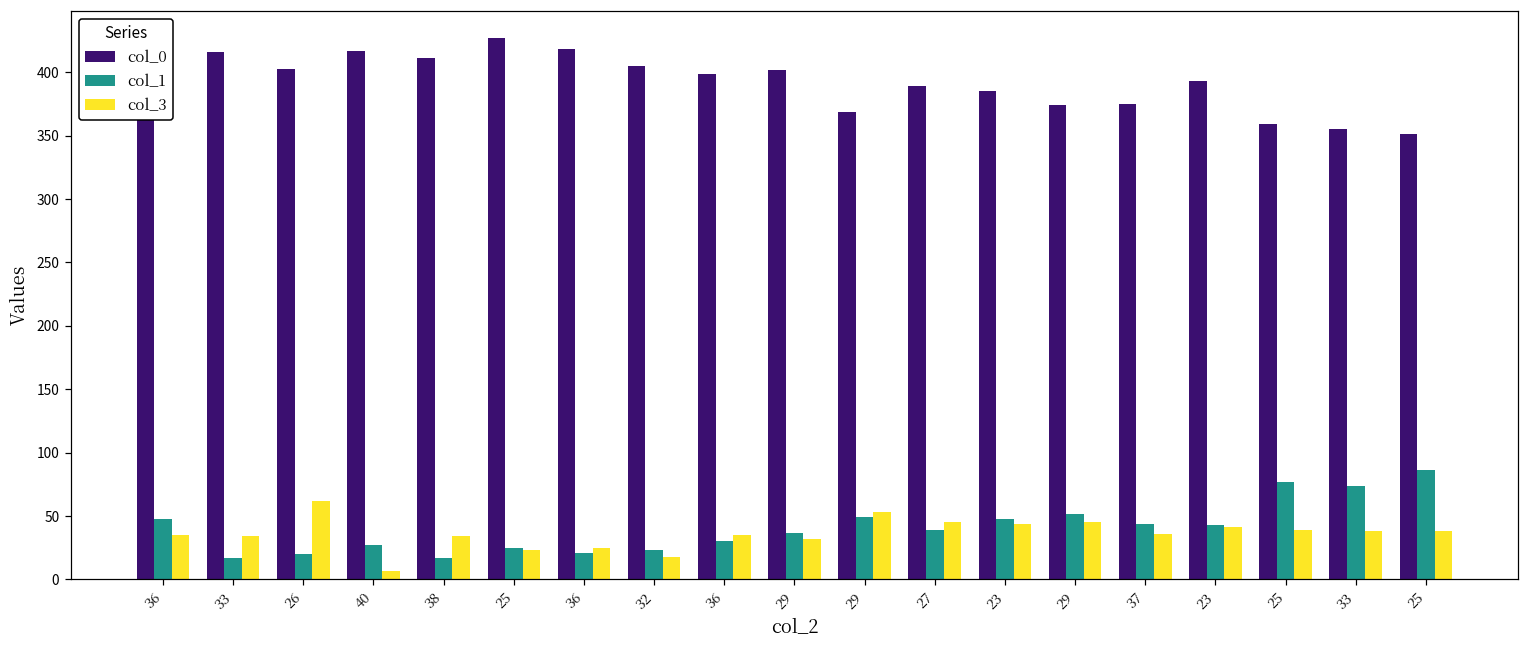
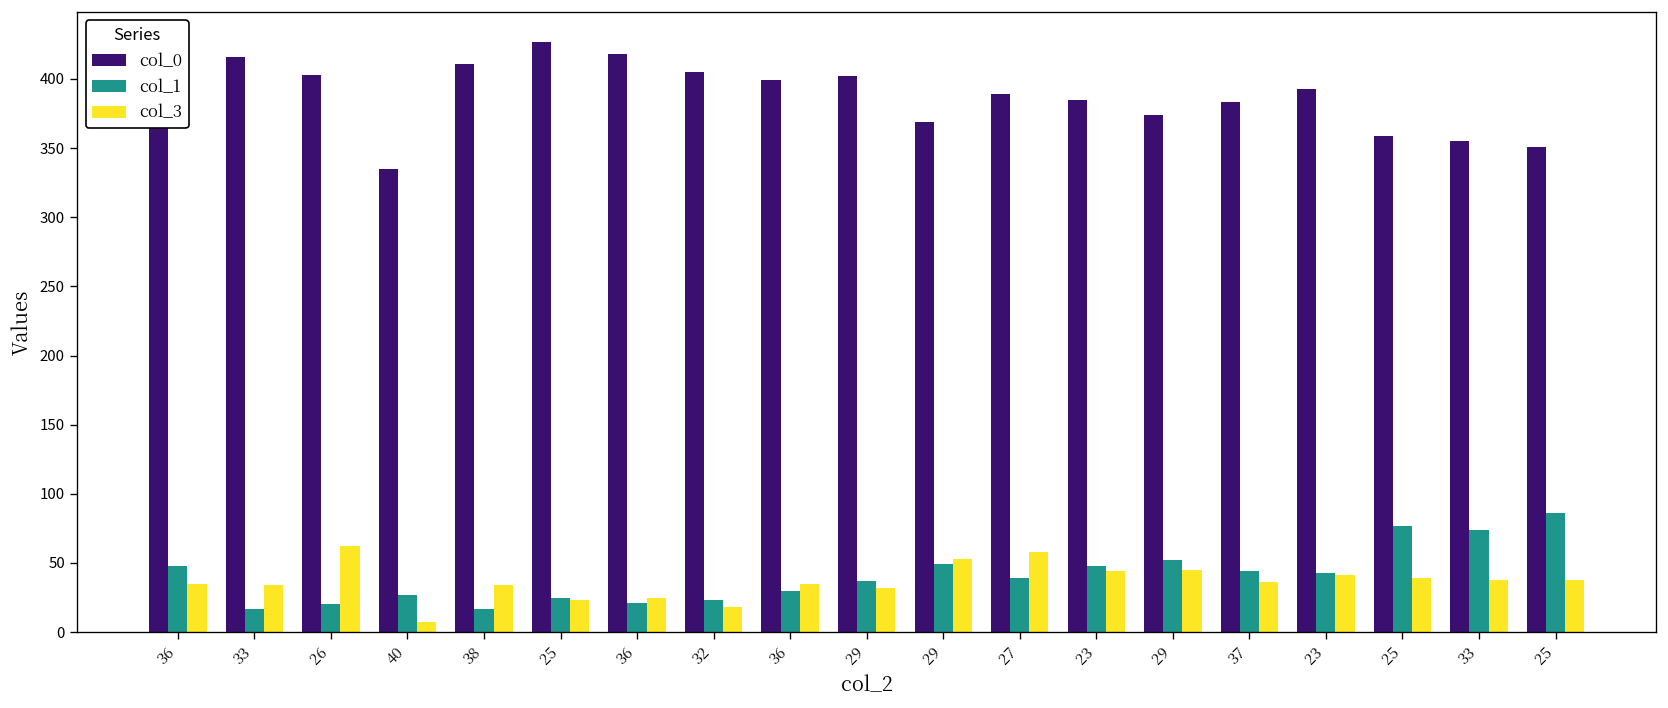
col_0, 40: 417 -> 335
col_3, 27: 45 -> 58
col_0, 37: 375 -> 383
